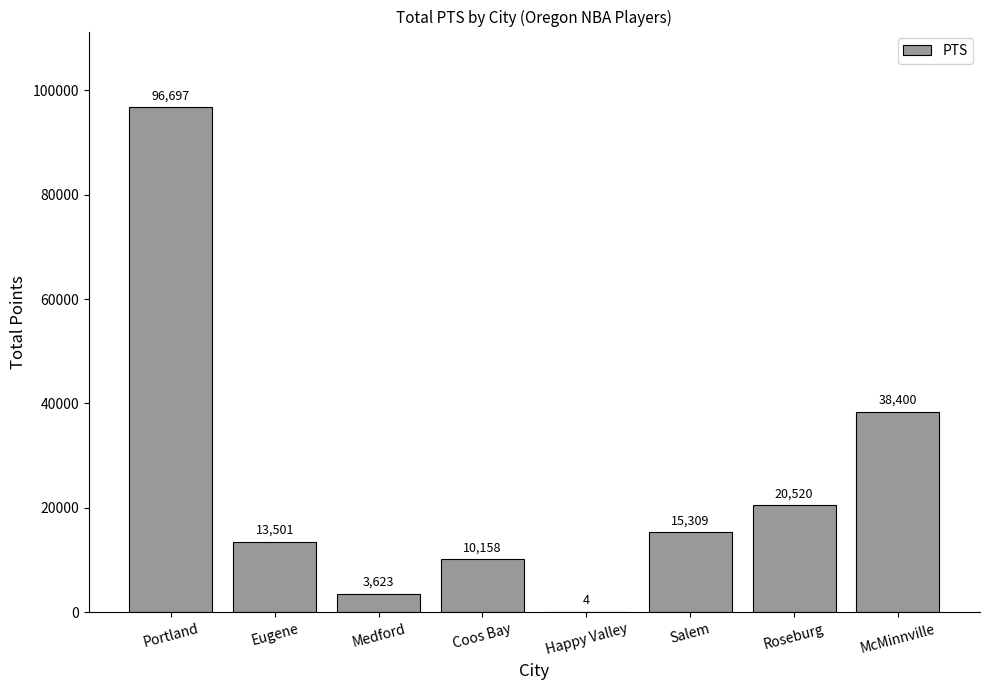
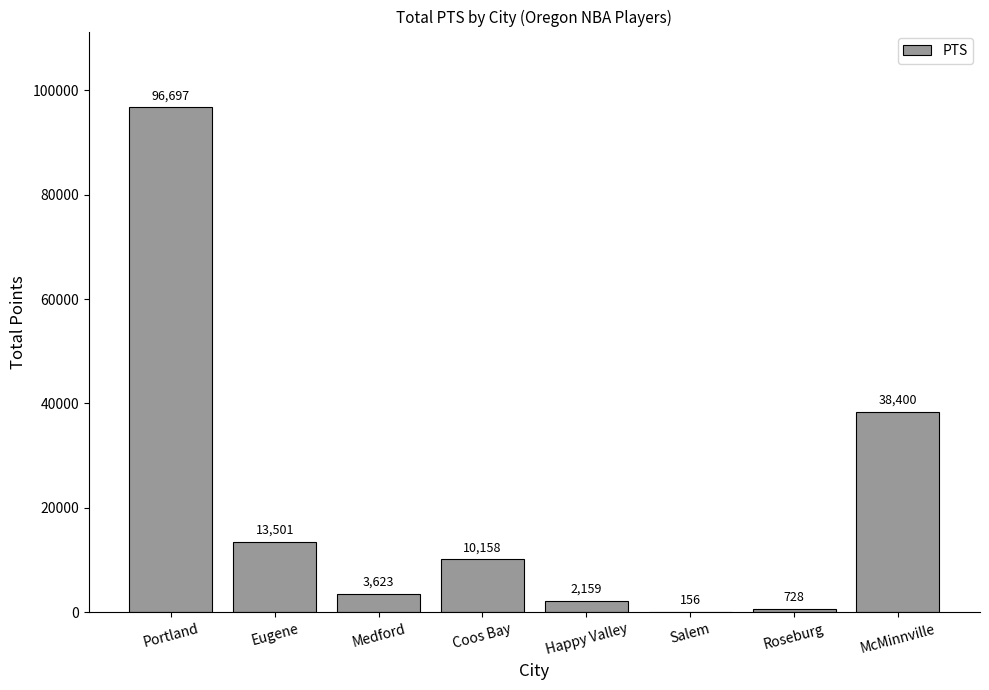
Happy Valley: 4 -> 2,159
Salem: 15,309 -> 156
Roseburg: 20,520 -> 728
